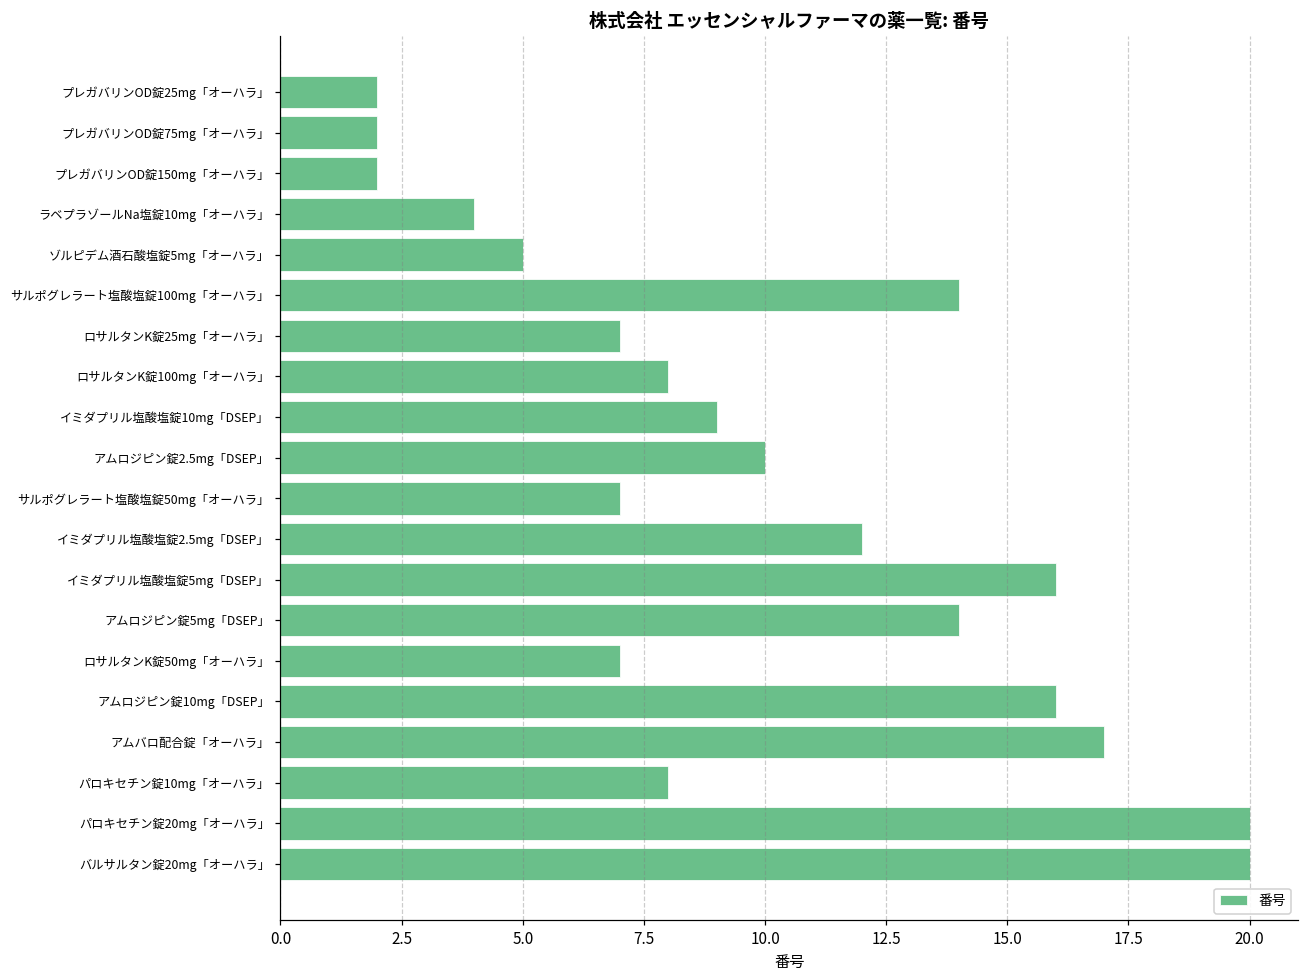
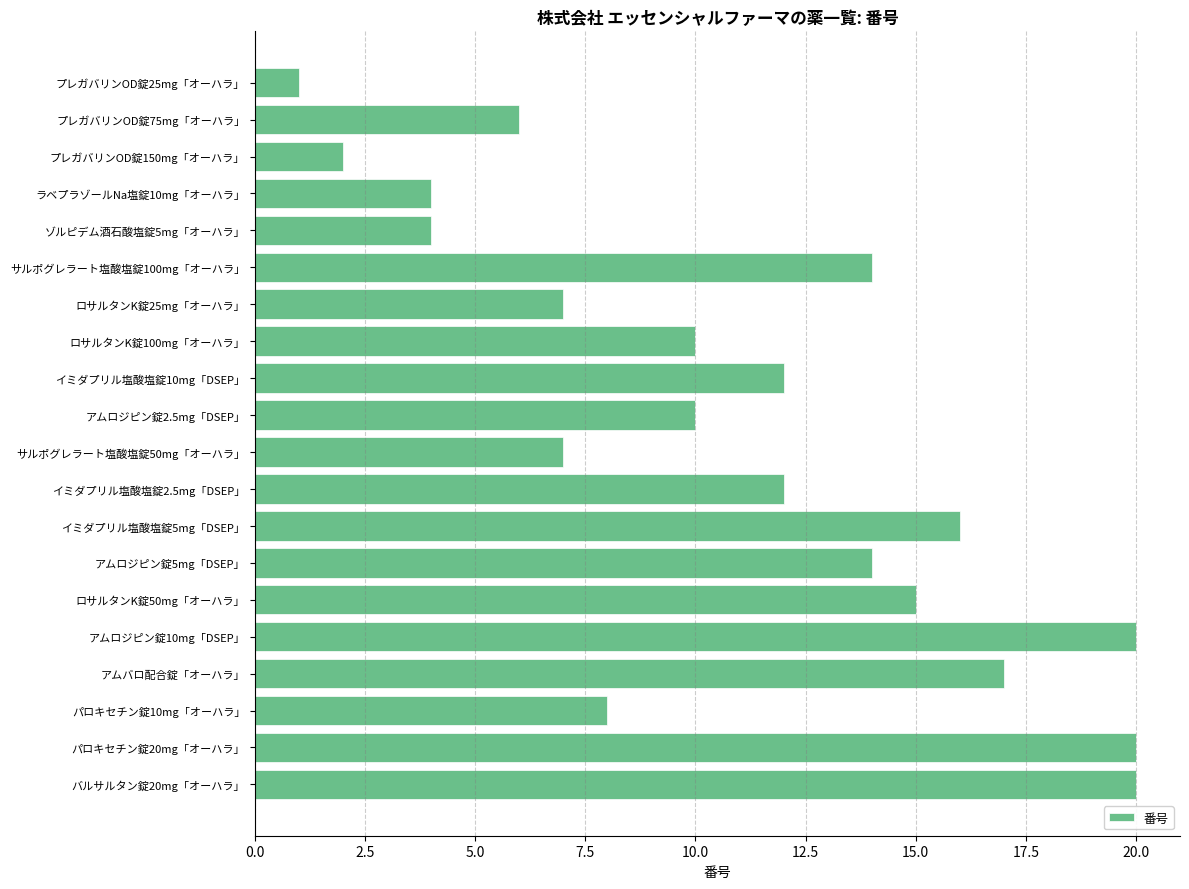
プレガバリンOD錠25mg「オーハラ」: 2 -> 1
プレガバリンOD錠75mg「オーハラ」: 2 -> 6
ゾルピデム酒石酸塩錠5mg「オーハラ」: 5 -> 4
ロサルタンK錠100mg「オーハラ」: 8 -> 10
イミダプリル塩酸塩錠10mg「DSEP」: 9 -> 12
ロサルタンK錠50mg「オーハラ」: 7 -> 15
アムロジピン錠10mg「DSEP」: 16 -> 20
